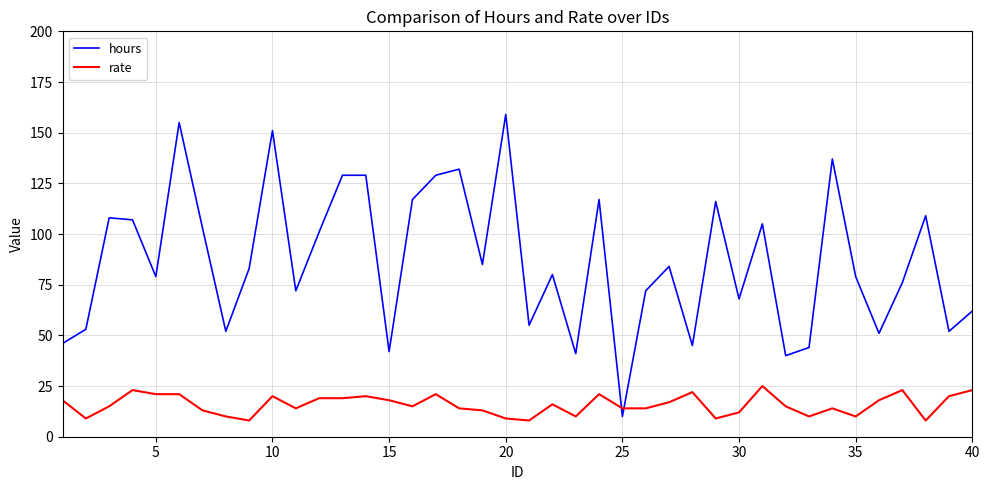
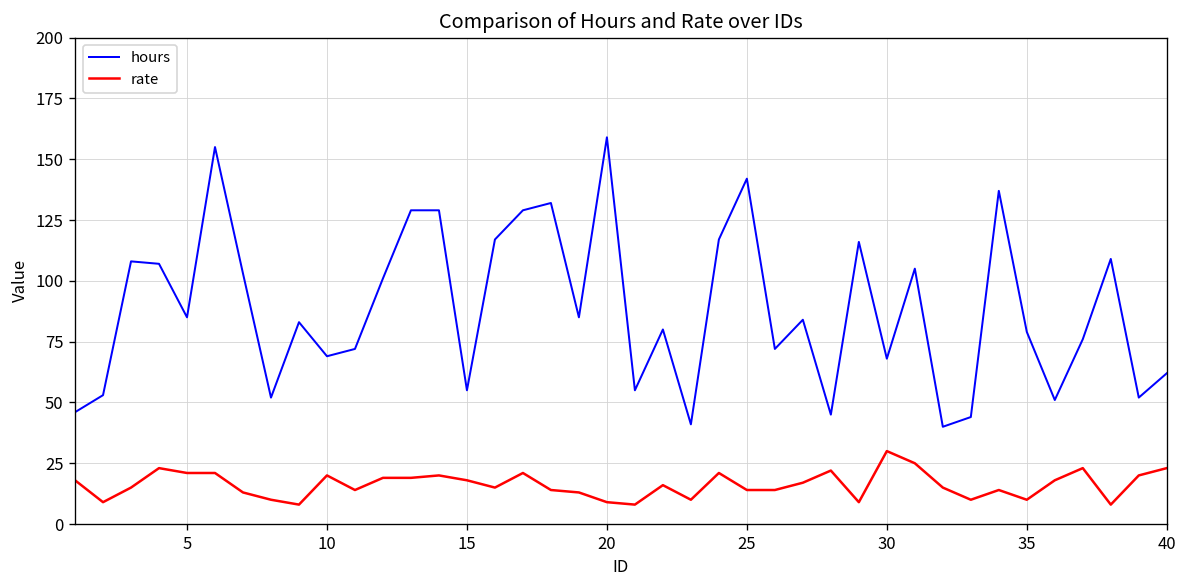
hours, 5: 79 -> 85
hours, 10: 151 -> 69
hours, 15: 42 -> 55
hours, 25: 10 -> 142
rate, 30: 12 -> 30
